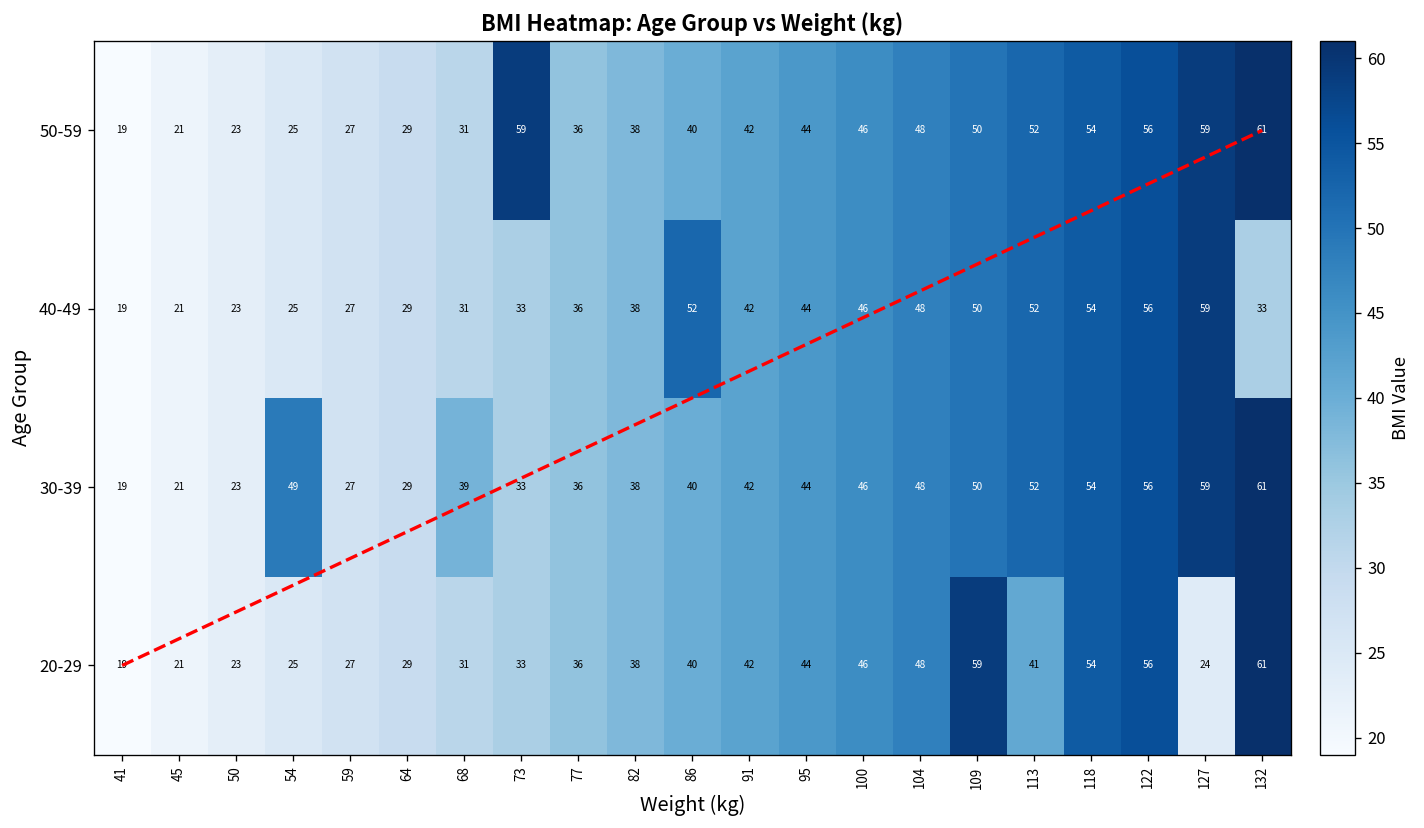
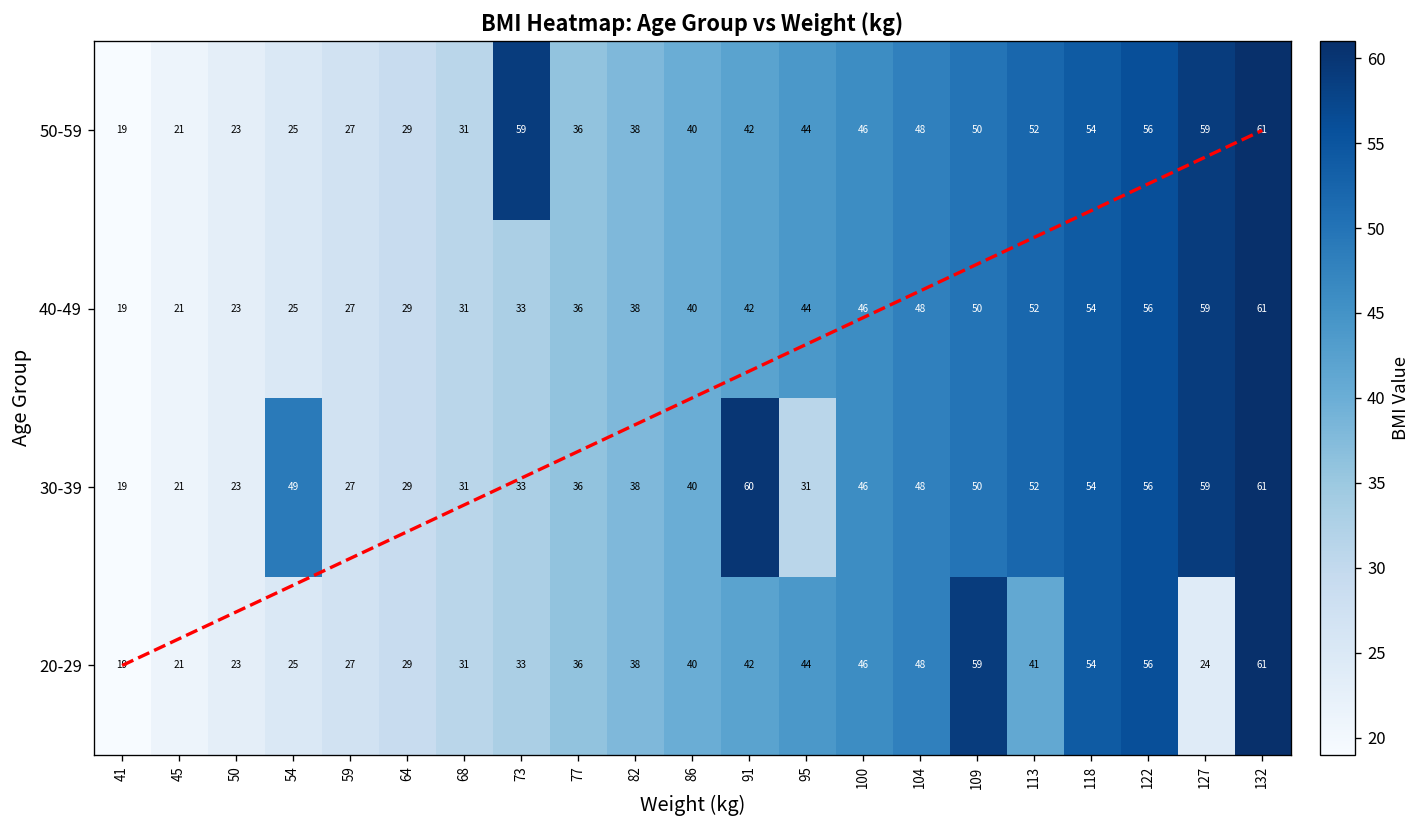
40-49, 86: 52 -> 40
40-49, 132: 33 -> 61
30-39, 68: 39 -> 31
30-39, 91: 42 -> 60
30-39, 95: 44 -> 31
